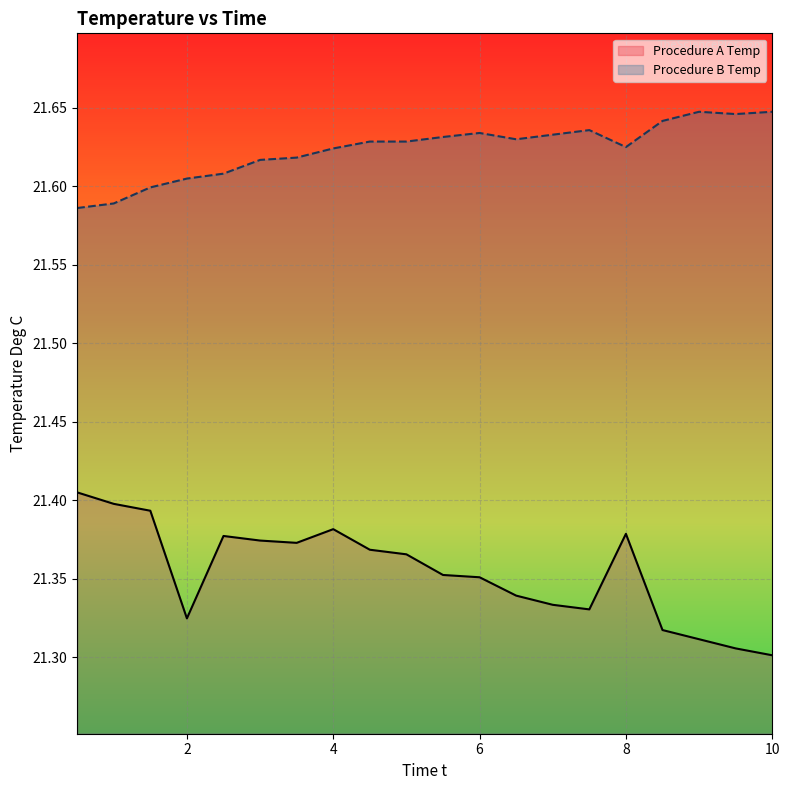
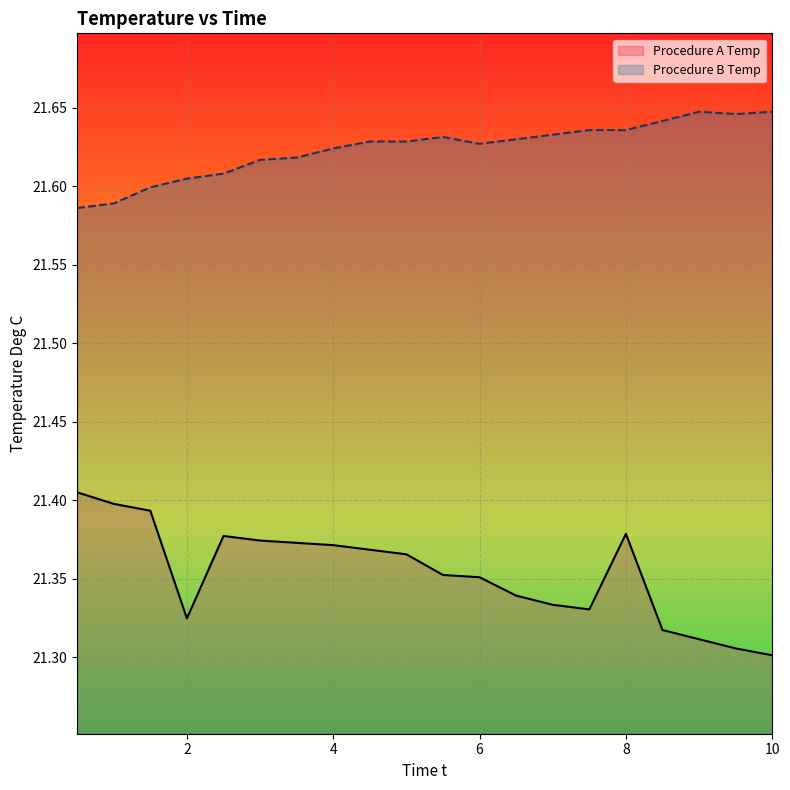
Procedure A Temp, 4: 21.382 -> 21.371
Procedure B Temp, 6: 21.634 -> 21.627
Procedure B Temp, 8: 21.625 -> 21.636
